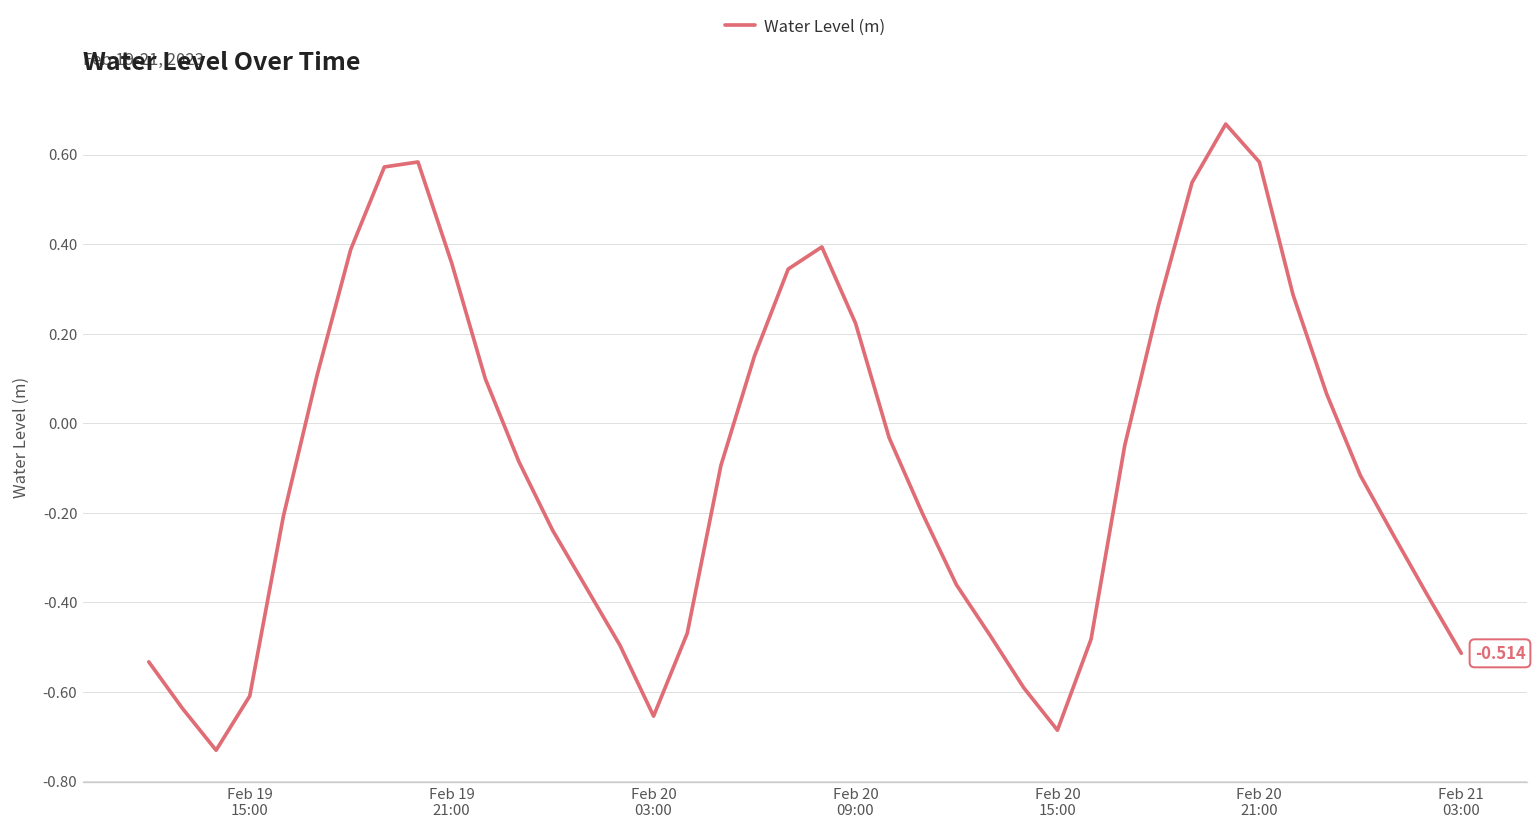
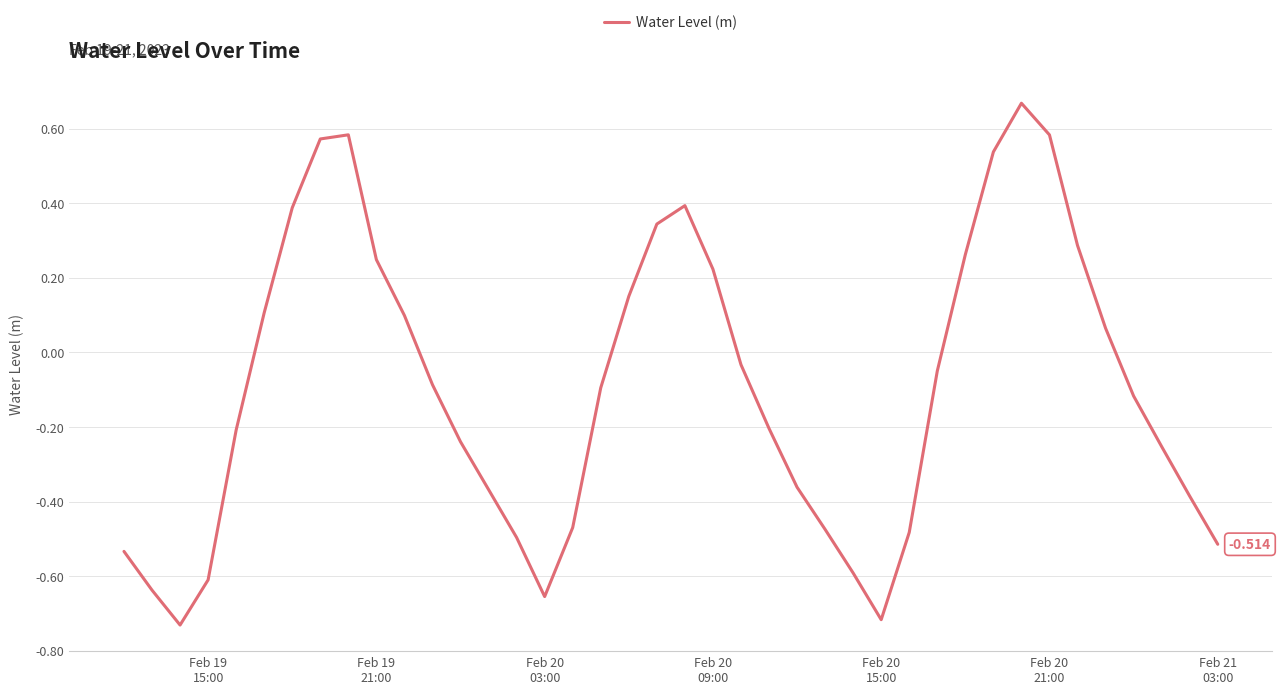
Feb 19 21:00: 0.36 -> 0.25
Feb 20 15:00: -0.69 -> -0.72
